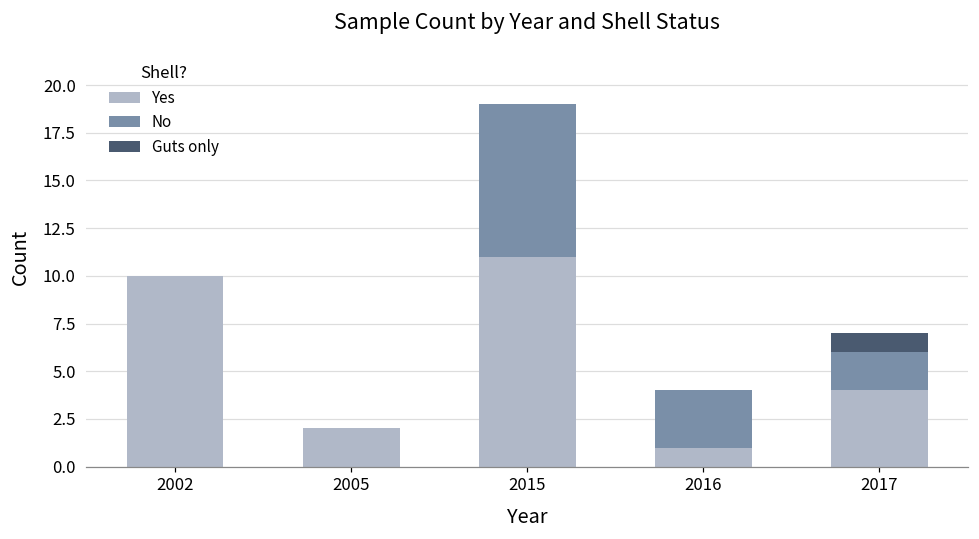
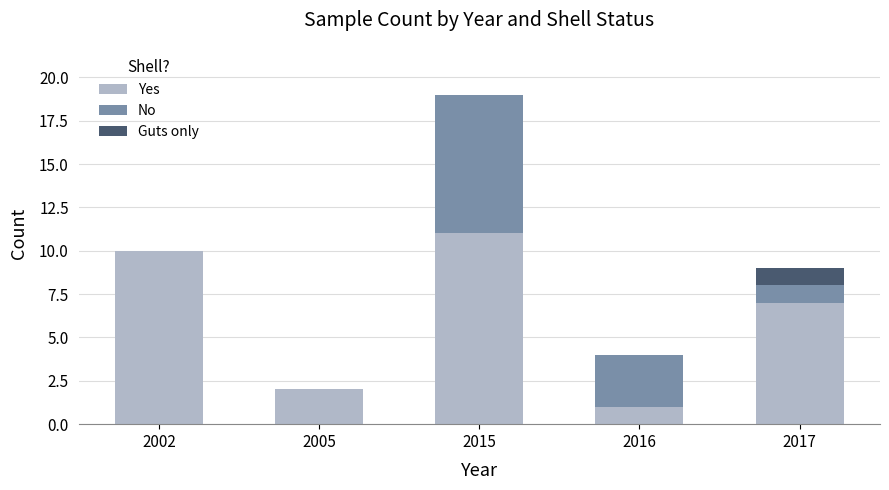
Yes, 2017: 4 -> 7
No, 2017: 2 -> 1
